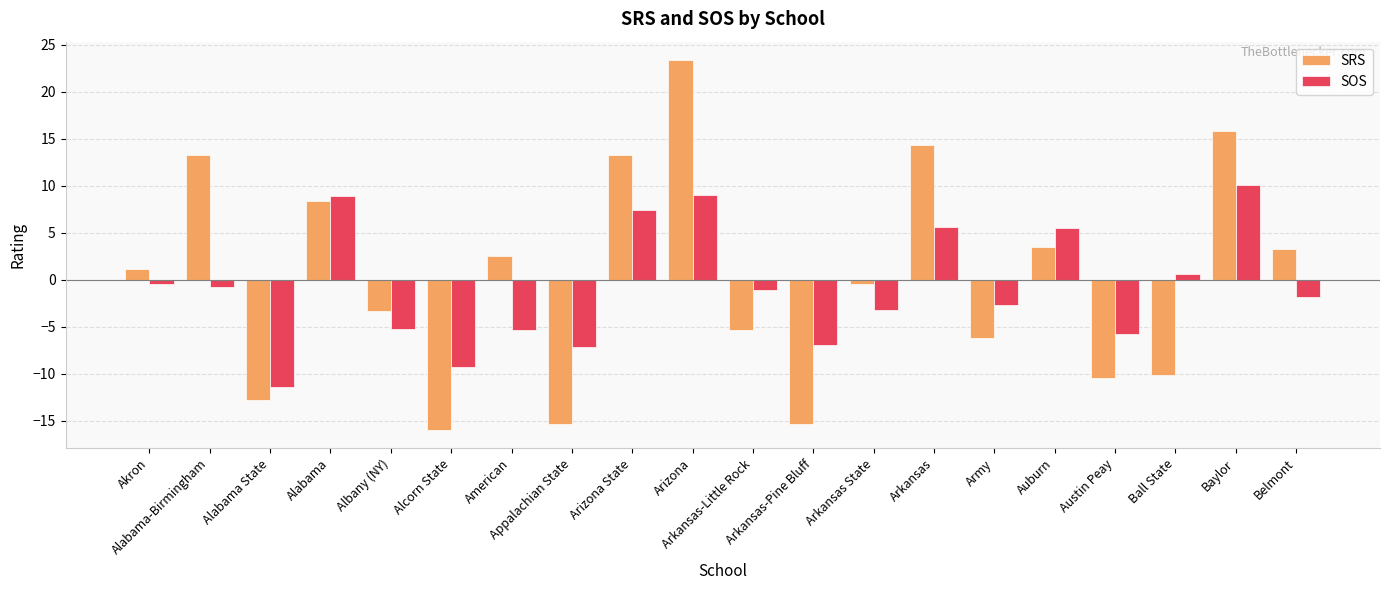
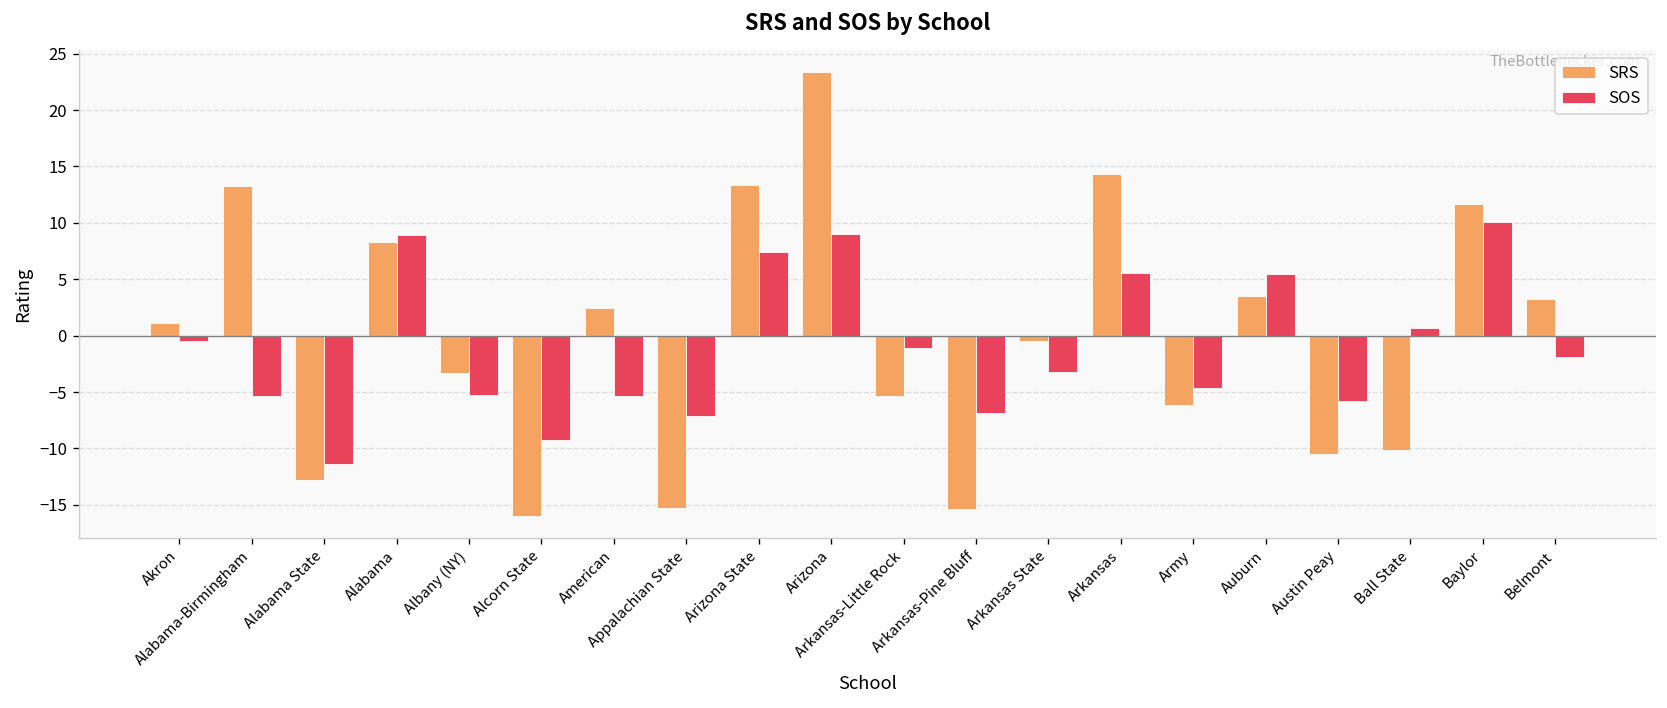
SOS, Alabama-Birmingham: -1 -> -5
SOS, Army: -3 -> -5
SRS, Baylor: 16 -> 12
